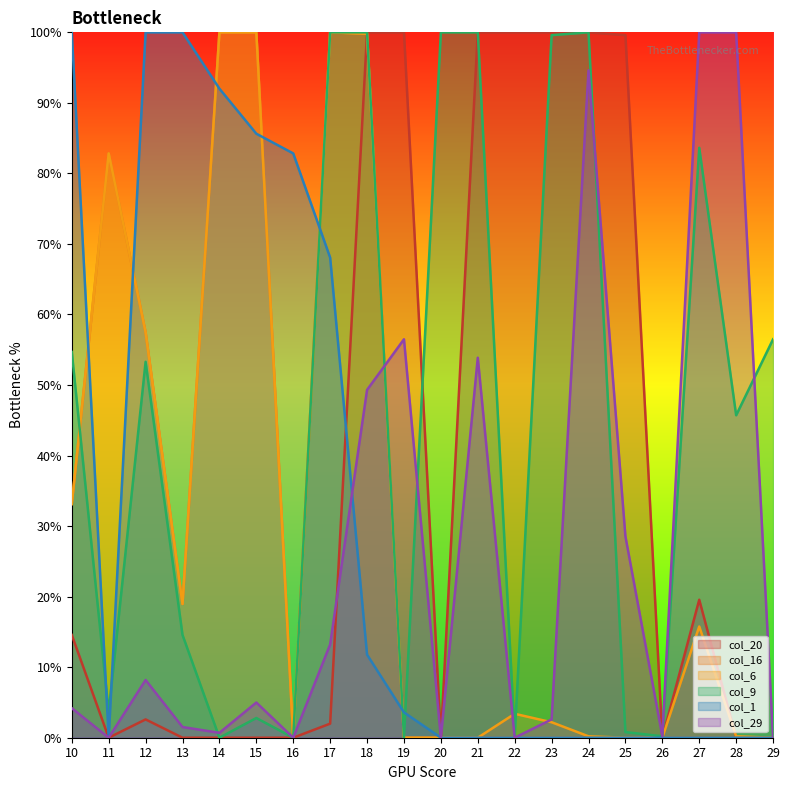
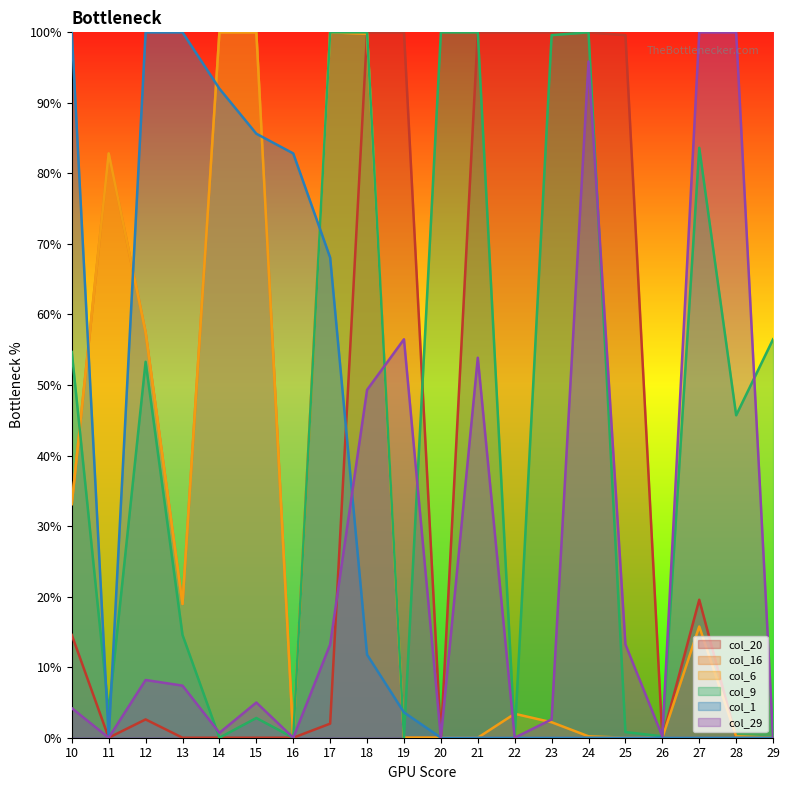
col_29, 13: 2% -> 7%
col_29, 24: 95% -> 96%
col_29, 25: 29% -> 13%
